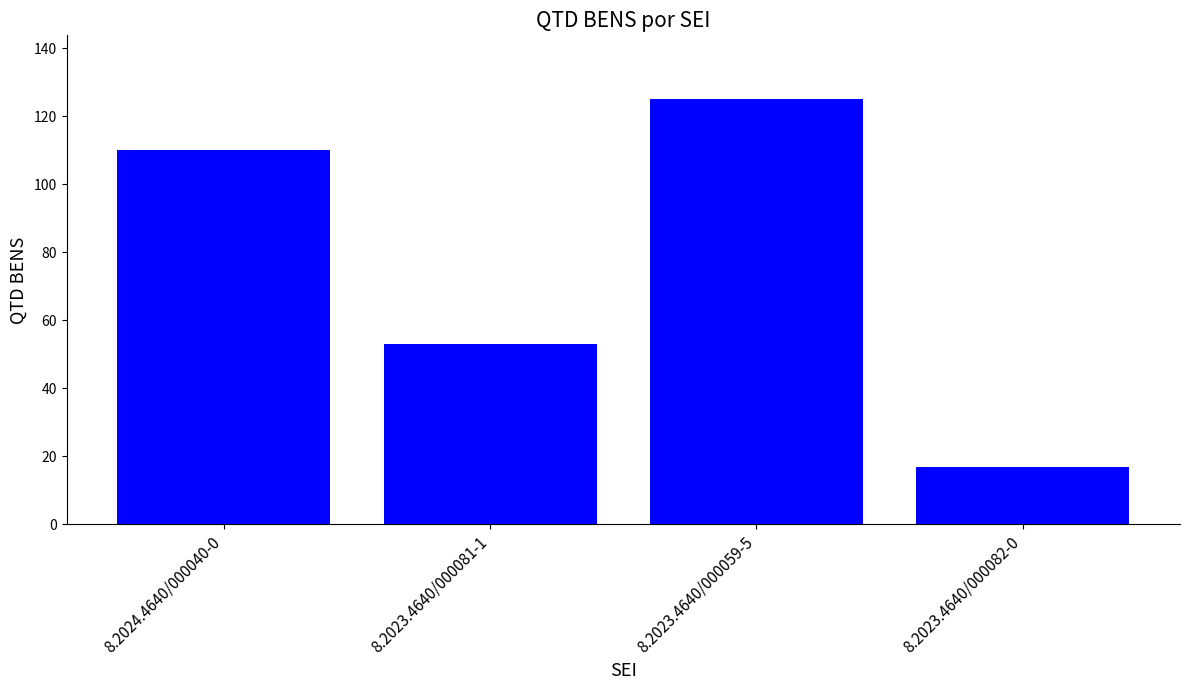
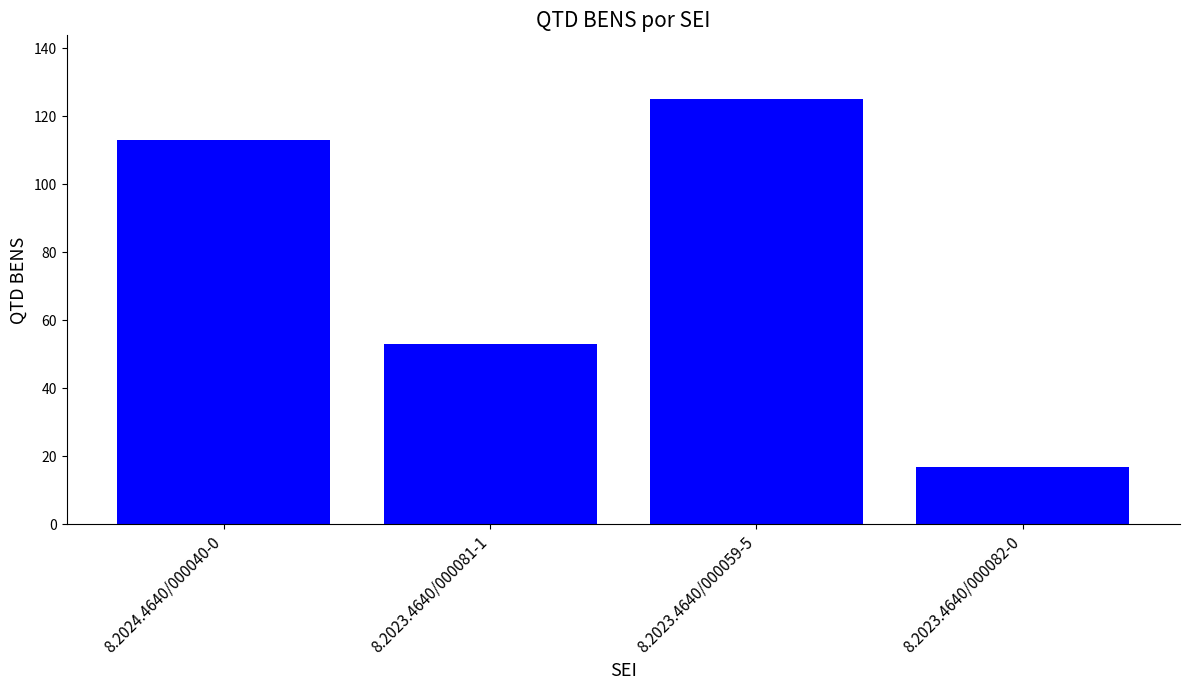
8.2024.4640/000040-0: 110 -> 113
